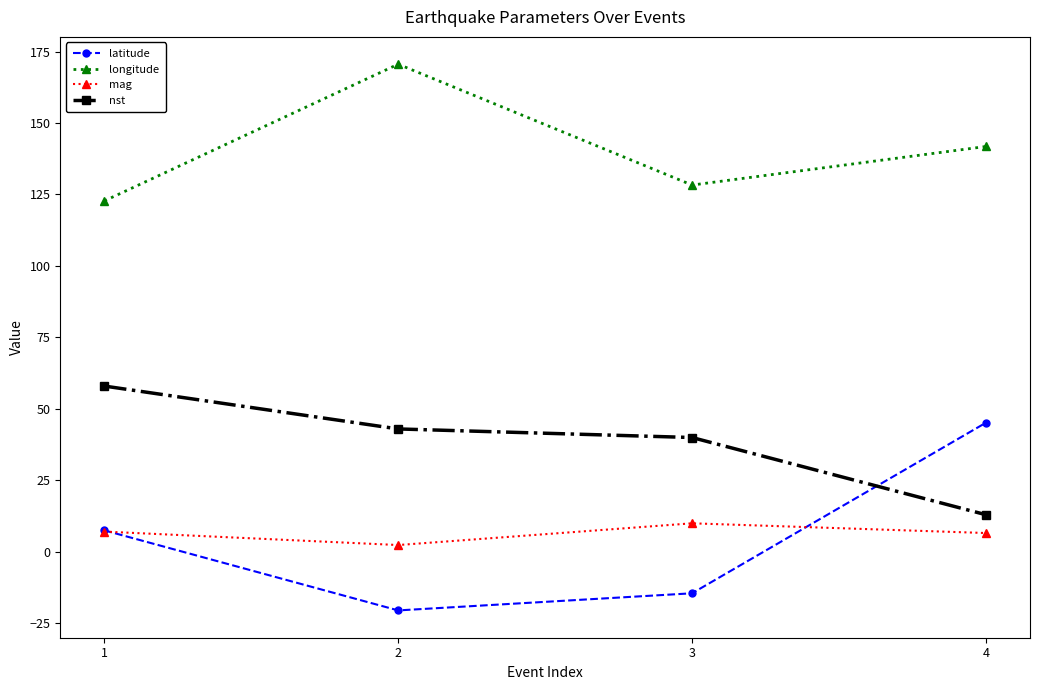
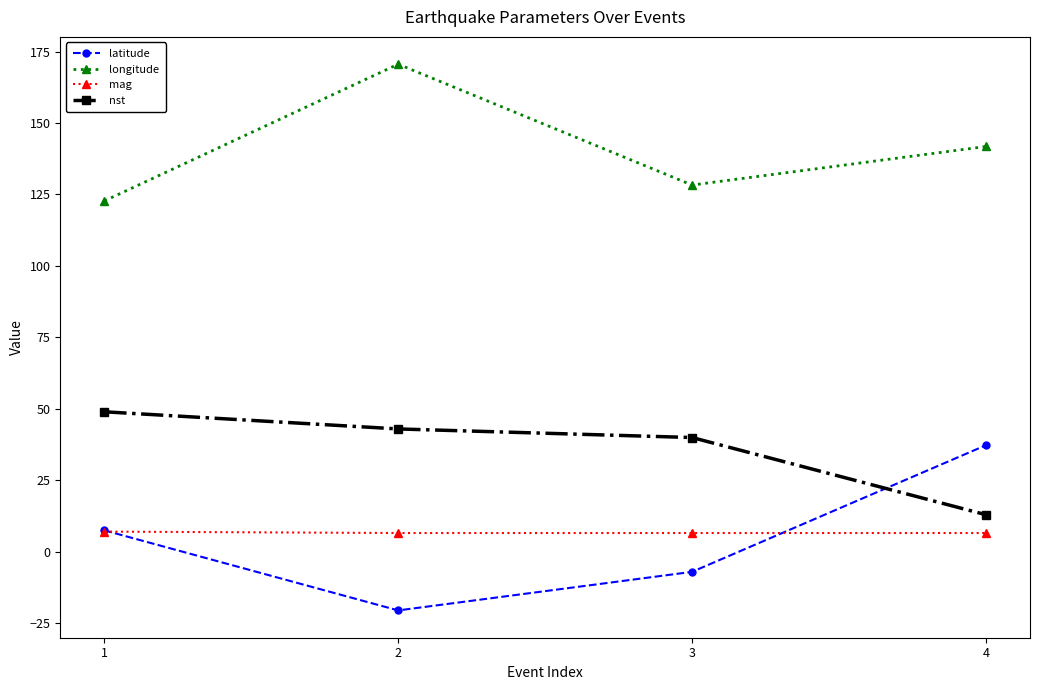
nst, 1: 58 -> 49
mag, 2: 2 -> 7
latitude, 3: -14 -> -7
mag, 3: 10 -> 7
latitude, 4: 45 -> 37
